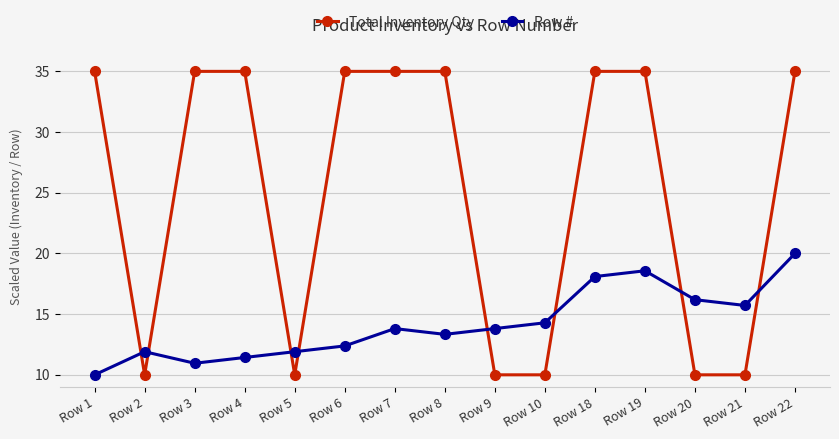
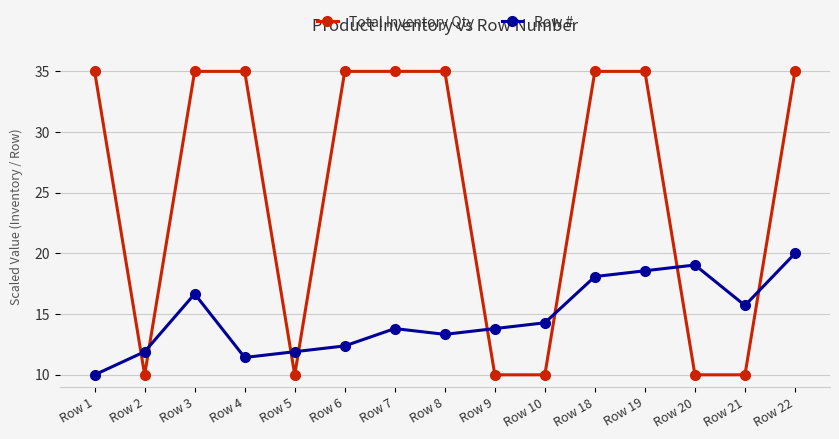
Row #, Row 3: 11.0 -> 16.7
Row #, Row 20: 16.2 -> 19.0
